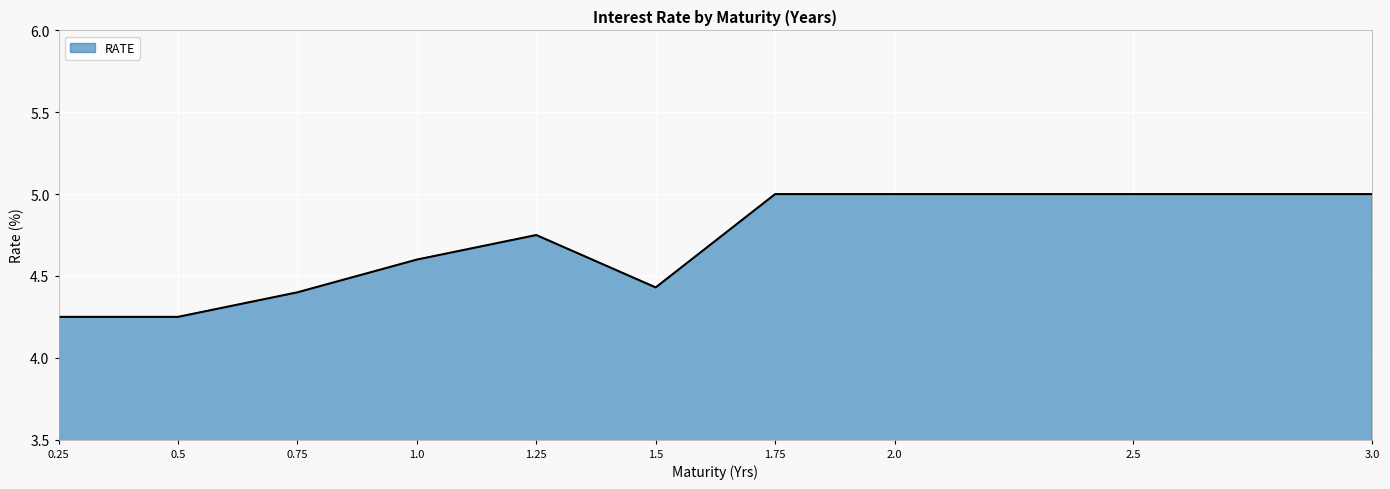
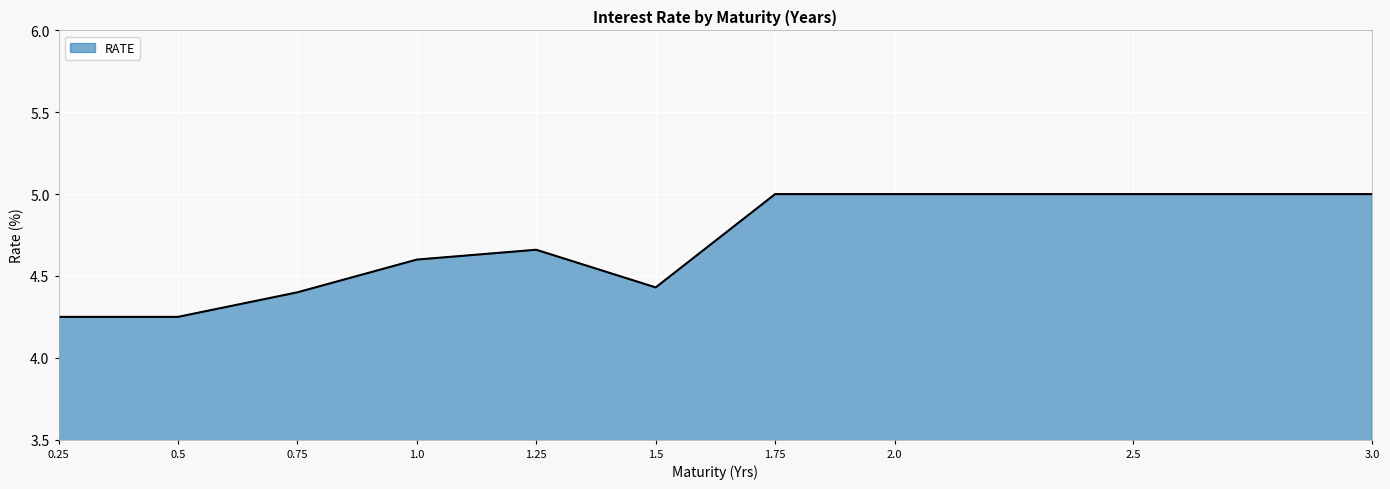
1.25: 4.75 -> 4.66
